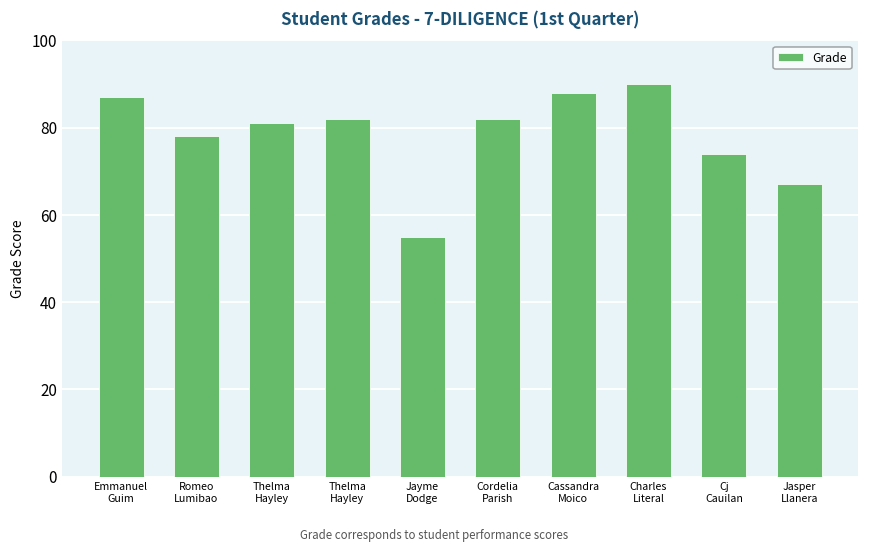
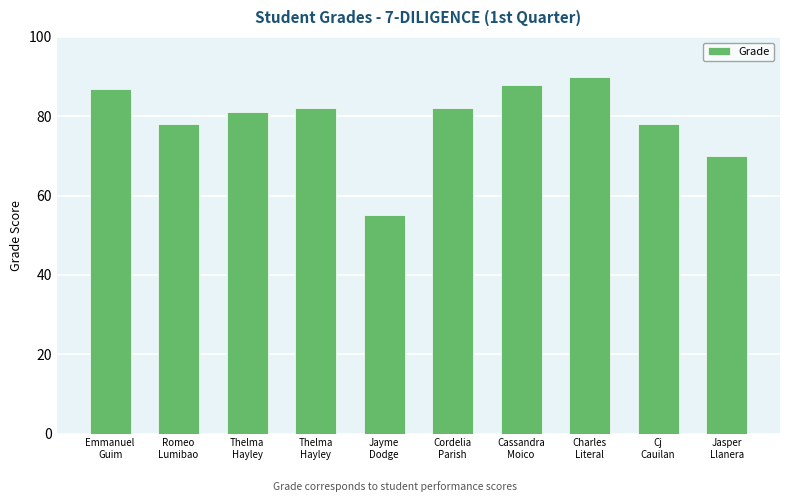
Cj Cauilan: 74 -> 78
Jasper Llanera: 67 -> 70
